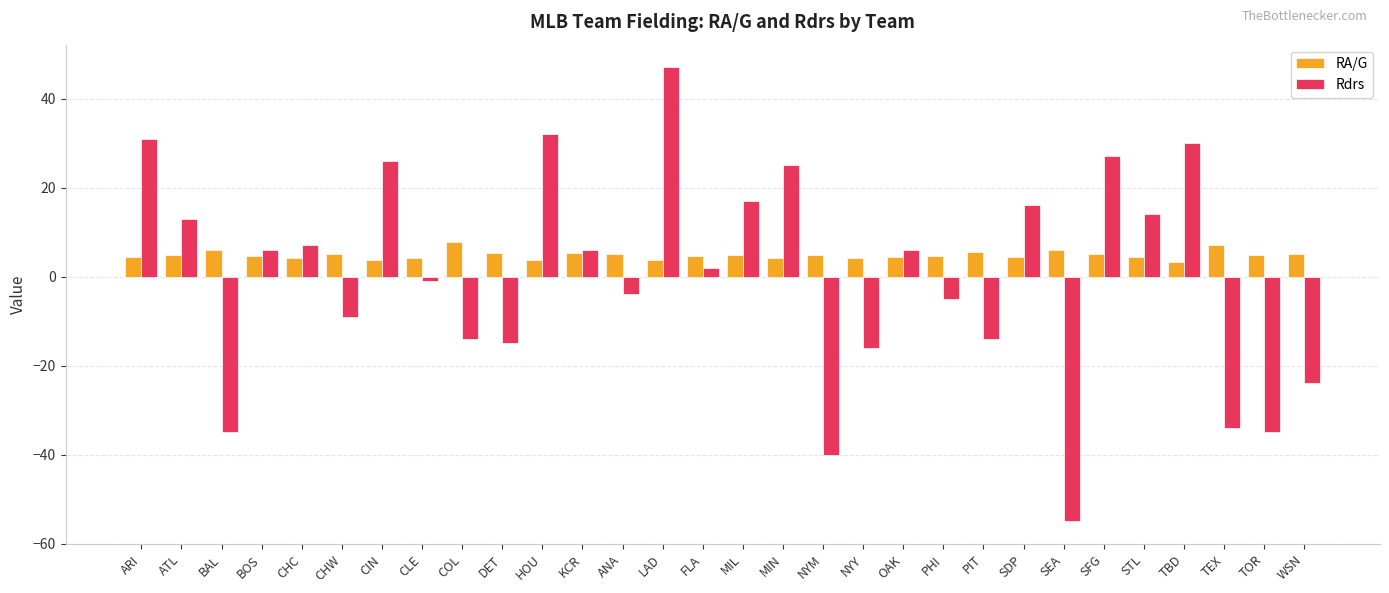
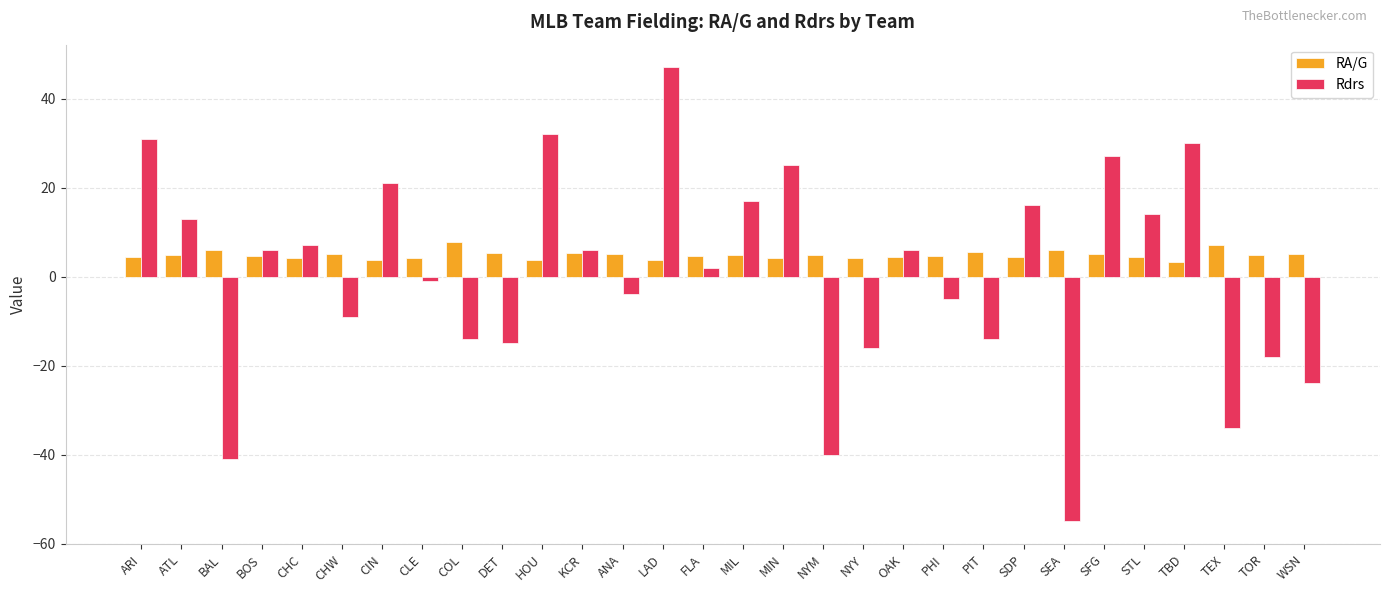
Rdrs, BAL: -35 -> -41
Rdrs, CIN: 26 -> 21
Rdrs, TOR: -35 -> -18
